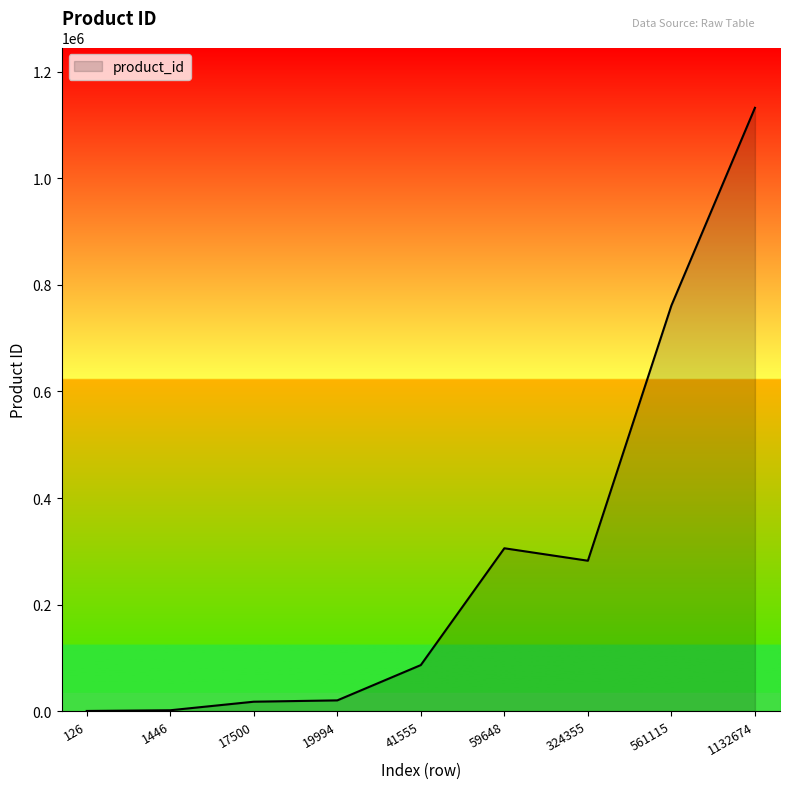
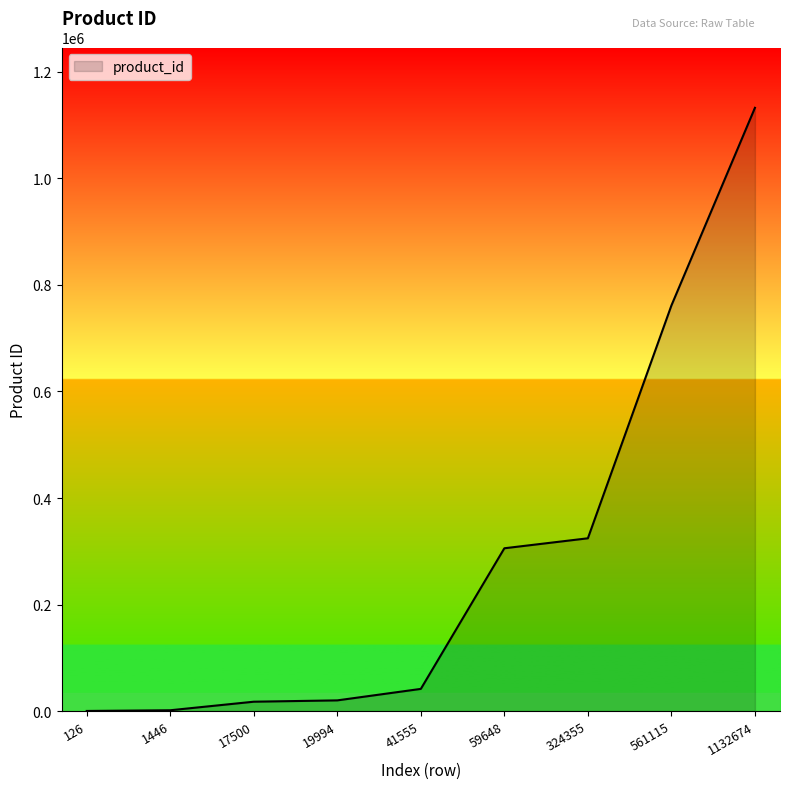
41555: 90000 -> 40000
324355: 280000 -> 320000
